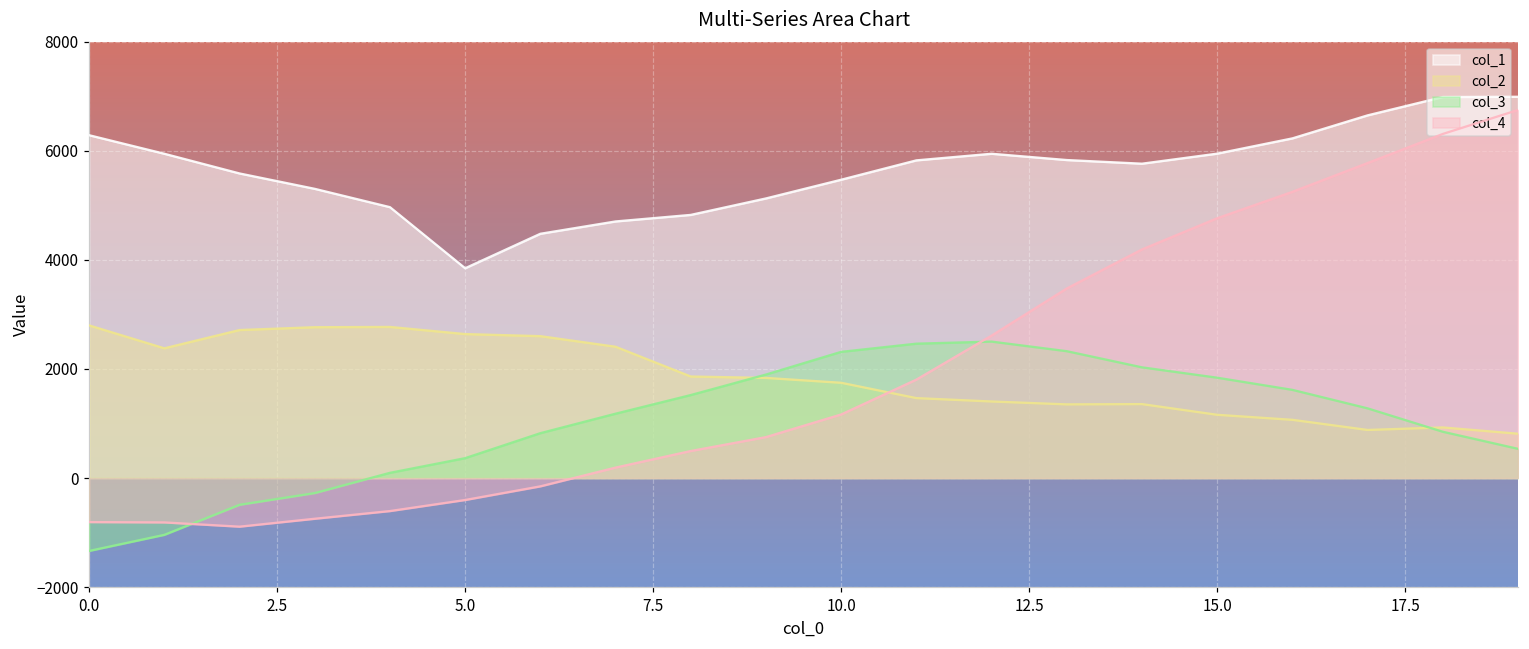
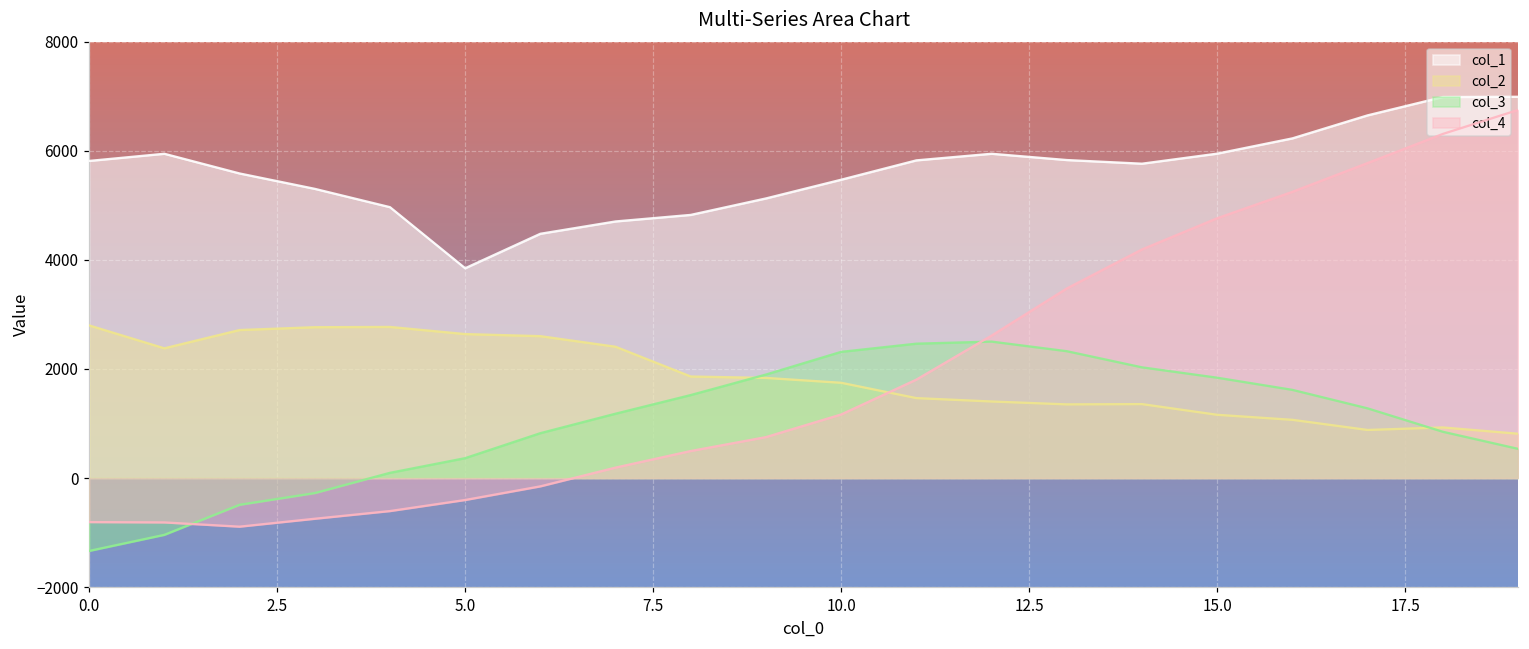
col_1, 0.0: 6300 -> 5800
